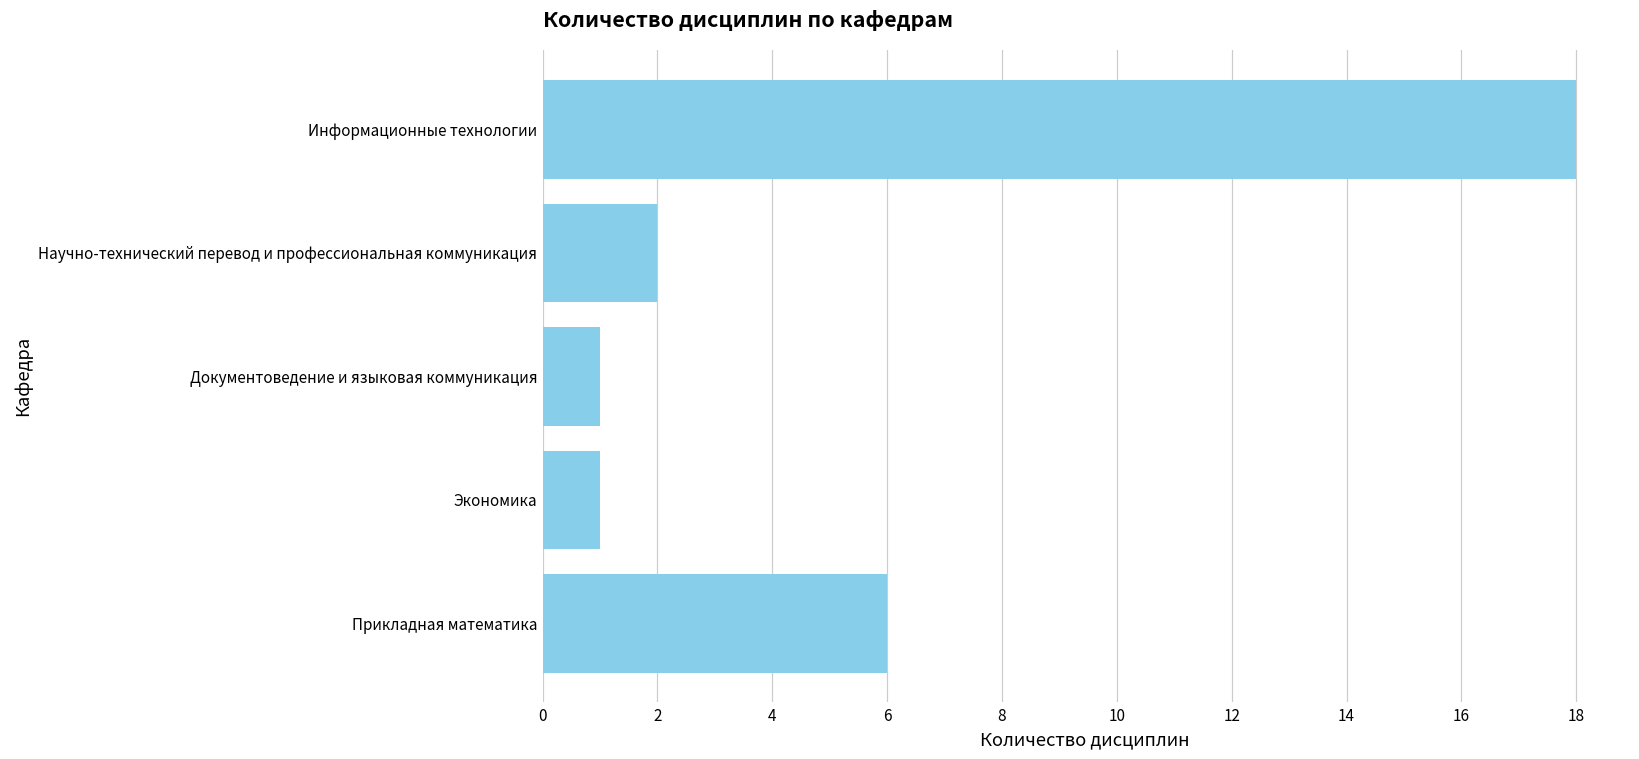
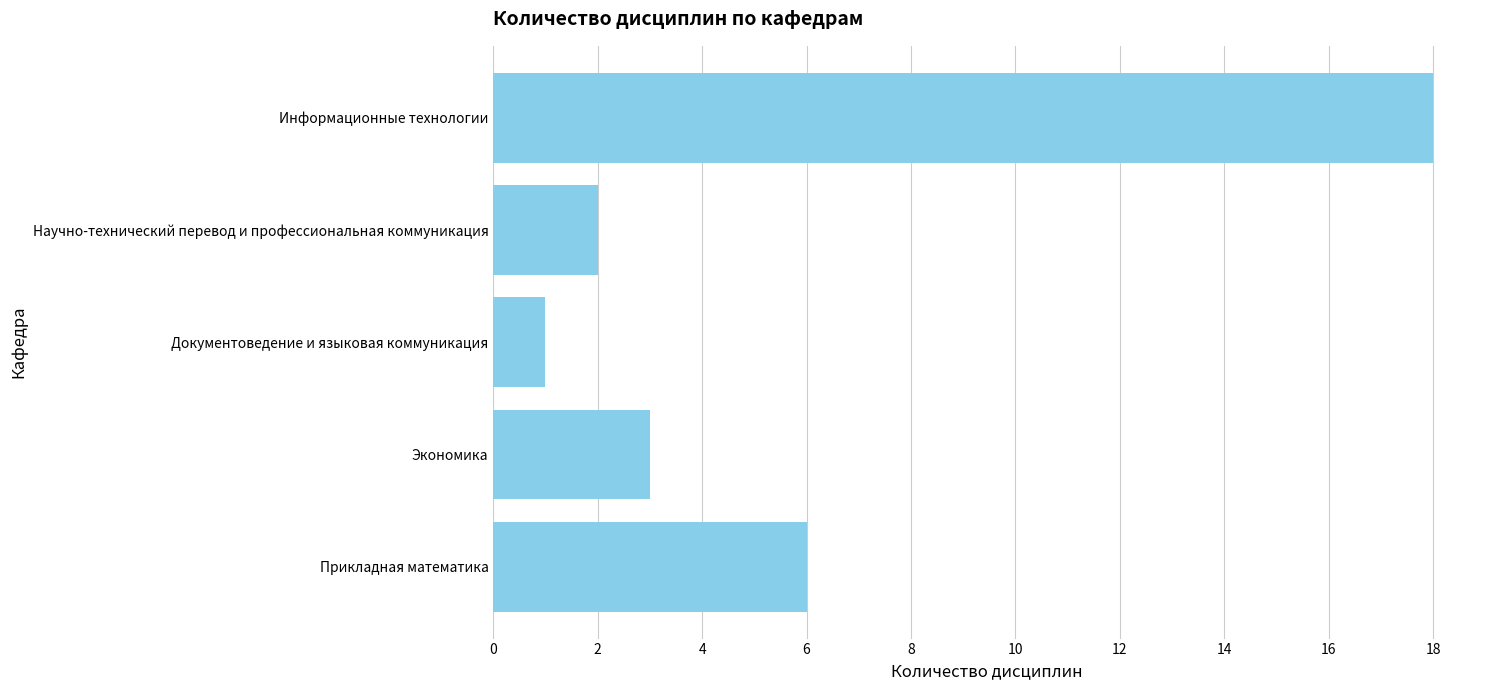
Экономика: 1 -> 3
